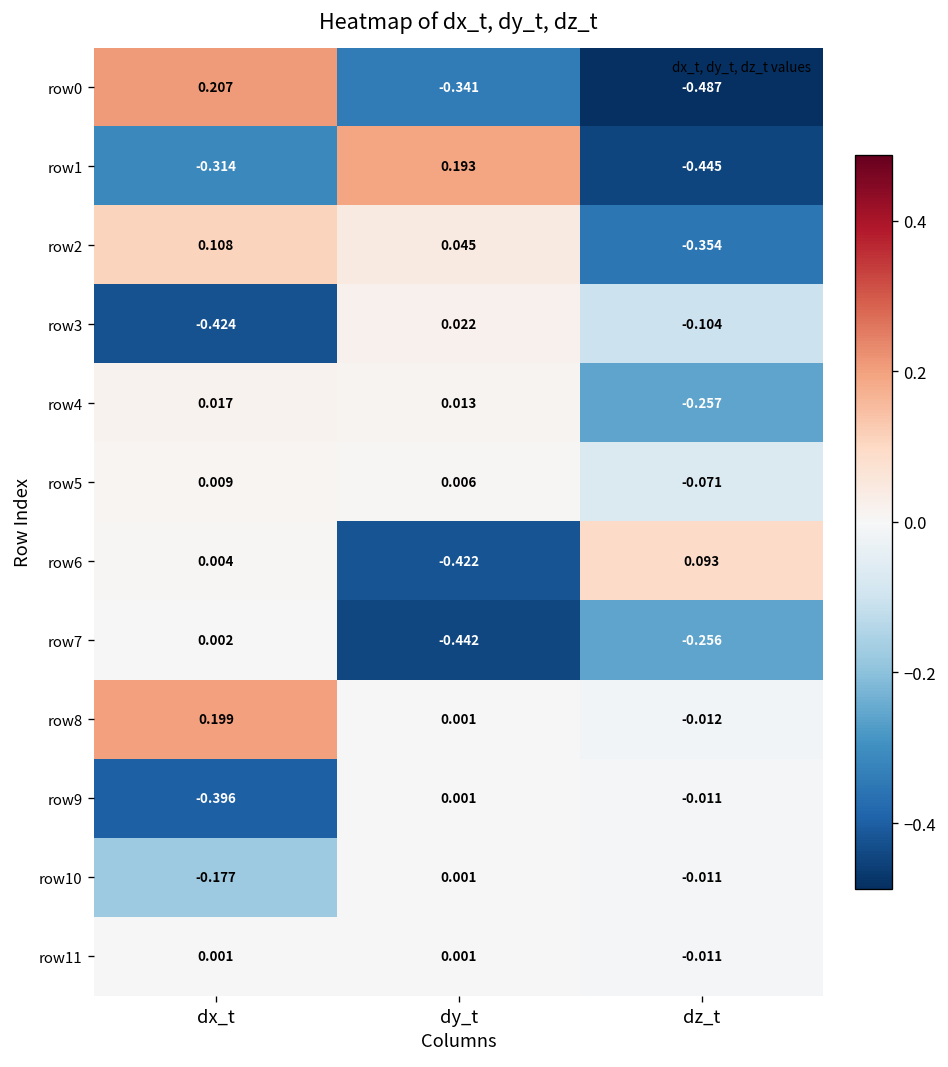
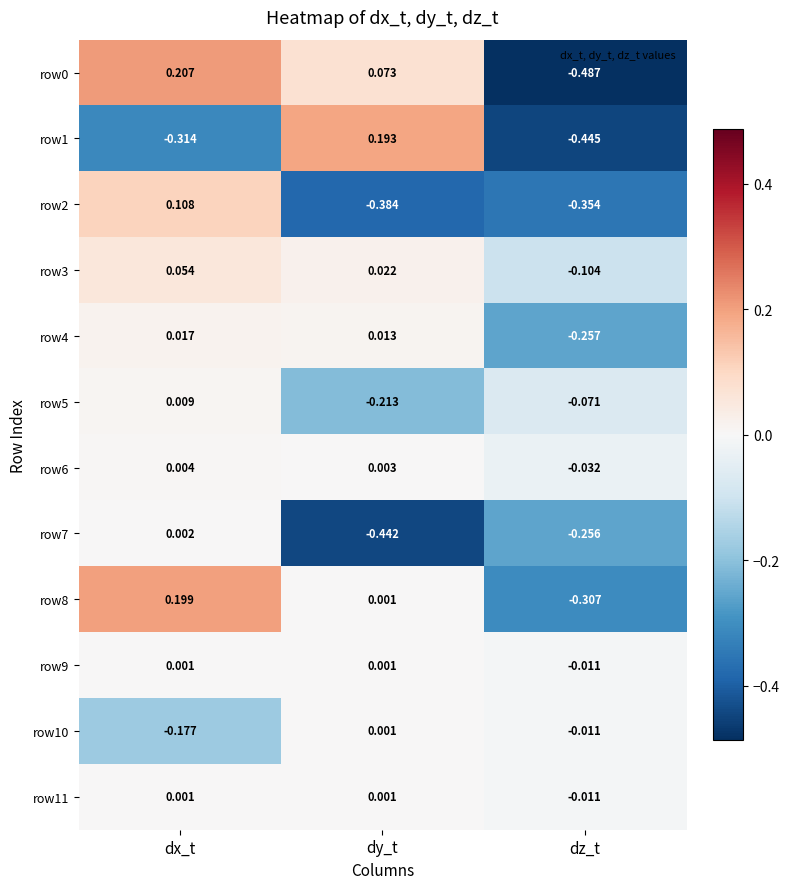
row0, dy_t: -0.341 -> 0.073
row2, dy_t: 0.045 -> -0.384
row3, dx_t: -0.424 -> 0.054
row5, dy_t: 0.006 -> -0.213
row6, dy_t: -0.422 -> 0.003
row6, dz_t: 0.093 -> -0.032
row8, dz_t: -0.012 -> -0.307
row9, dx_t: -0.396 -> 0.001
